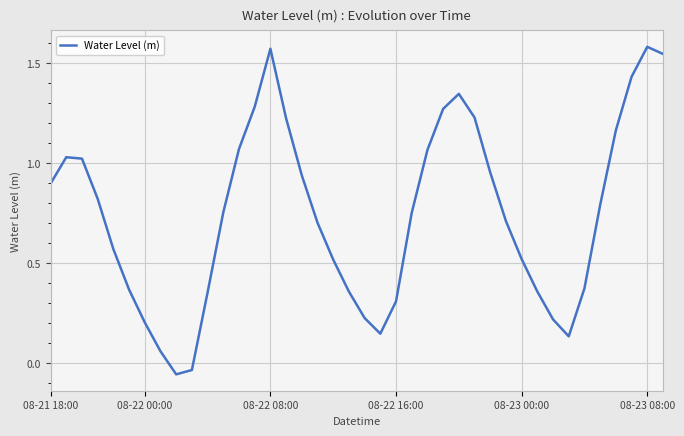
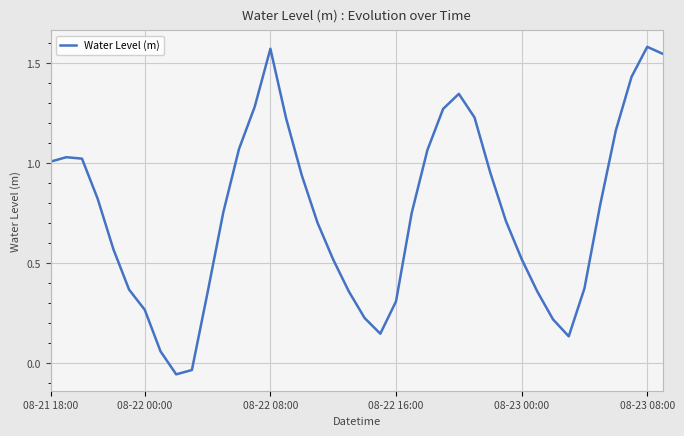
08-21 18:00: 0.90 -> 1.01
08-22 00:00: 0.20 -> 0.27
